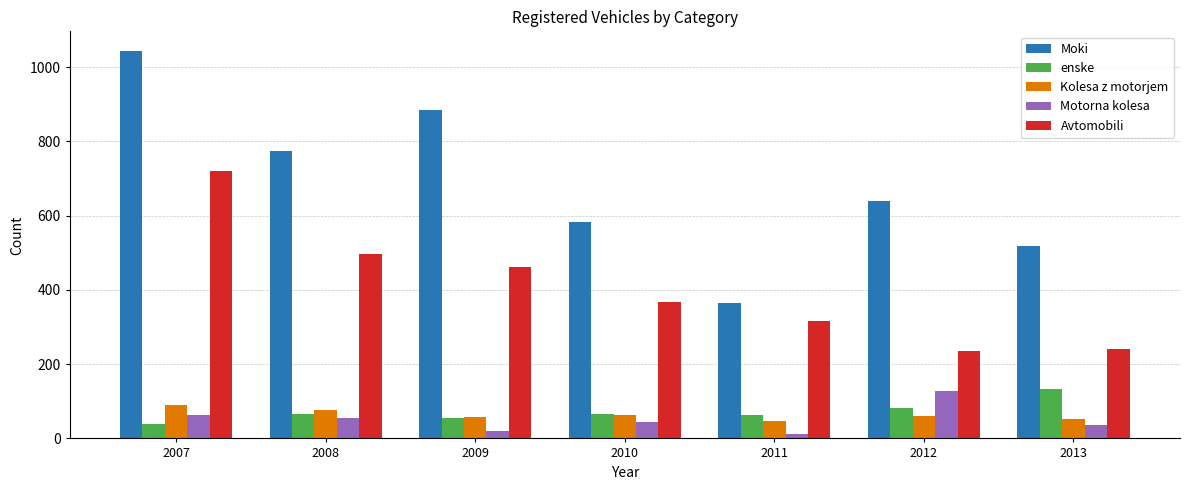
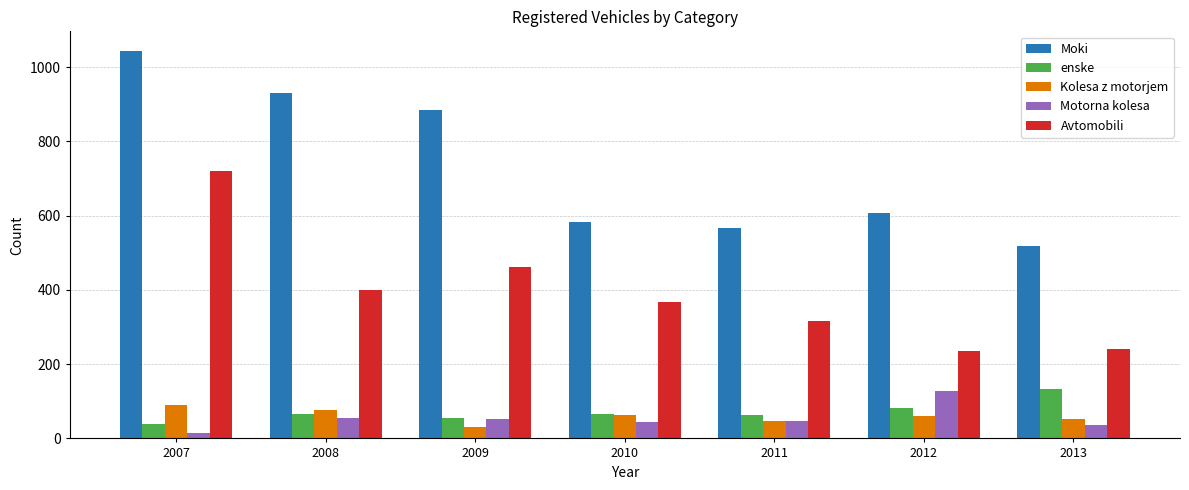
Motorna kolesa, 2007: 60 -> 20
Moki, 2008: 770 -> 930
Avtomobili, 2008: 500 -> 400
Kolesa z motorjem, 2009: 60 -> 30
Motorna kolesa, 2009: 20 -> 50
Moki, 2011: 360 -> 570
Motorna kolesa, 2011: 10 -> 50
Moki, 2012: 640 -> 610
